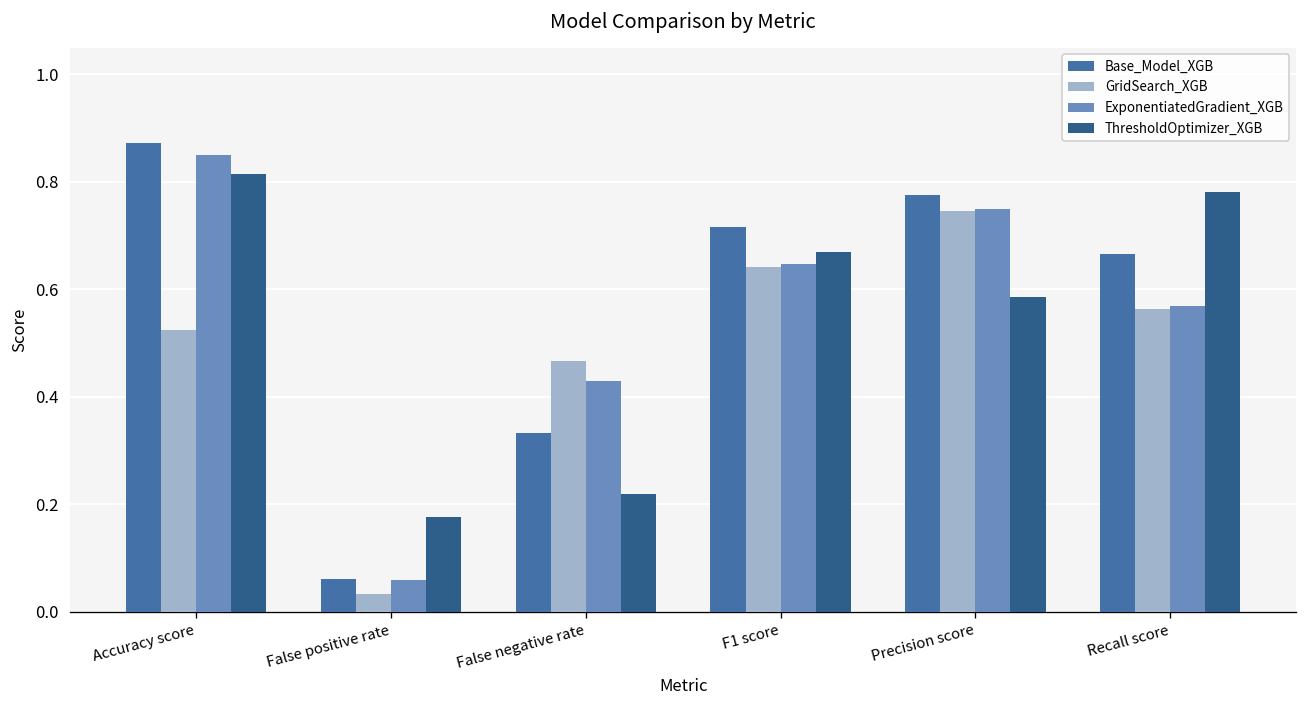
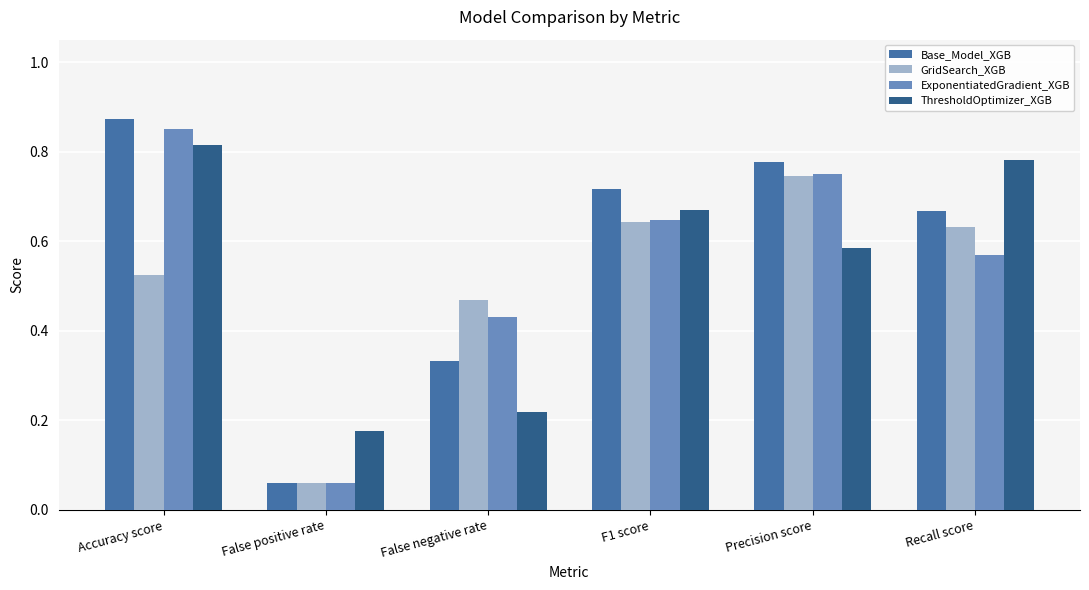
GridSearch_XGB, False positive rate: 0.03 -> 0.06
GridSearch_XGB, Recall score: 0.56 -> 0.63
